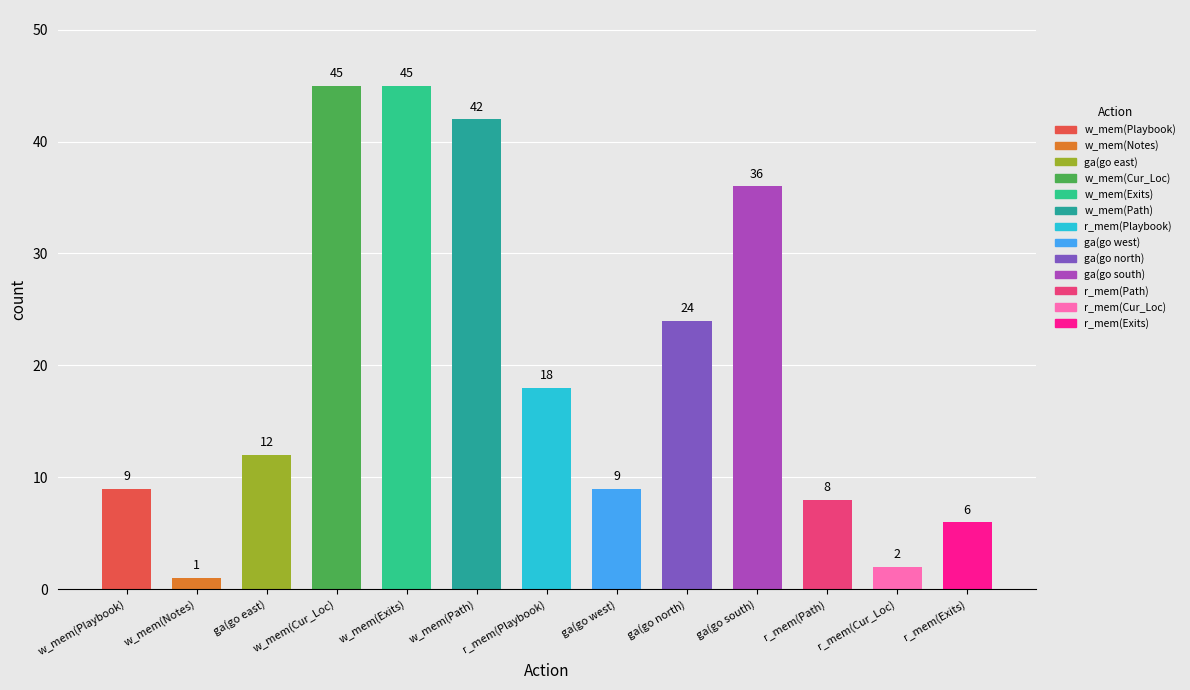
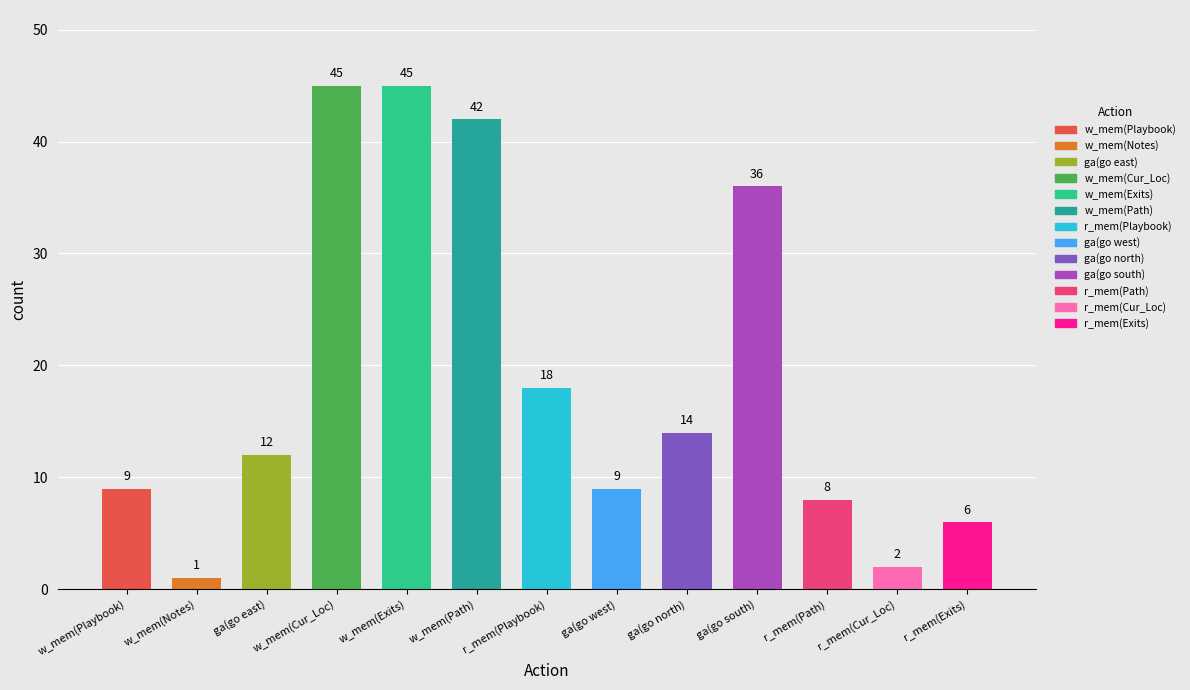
ga(go north): 24 -> 14
